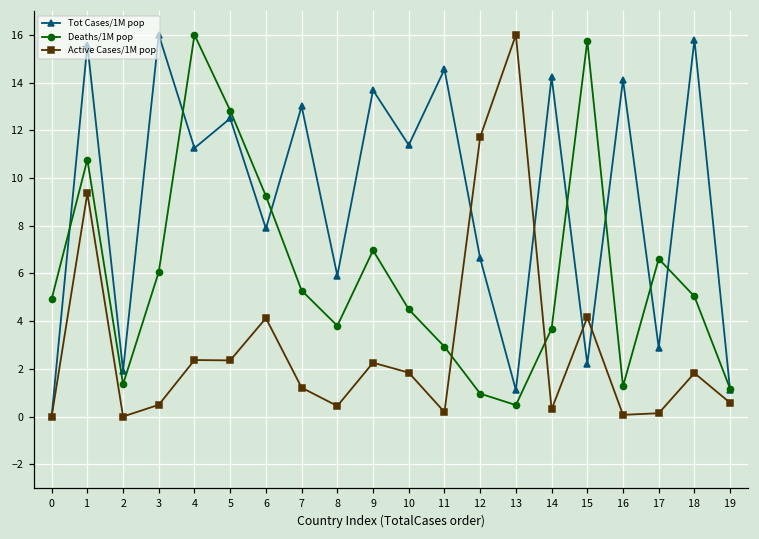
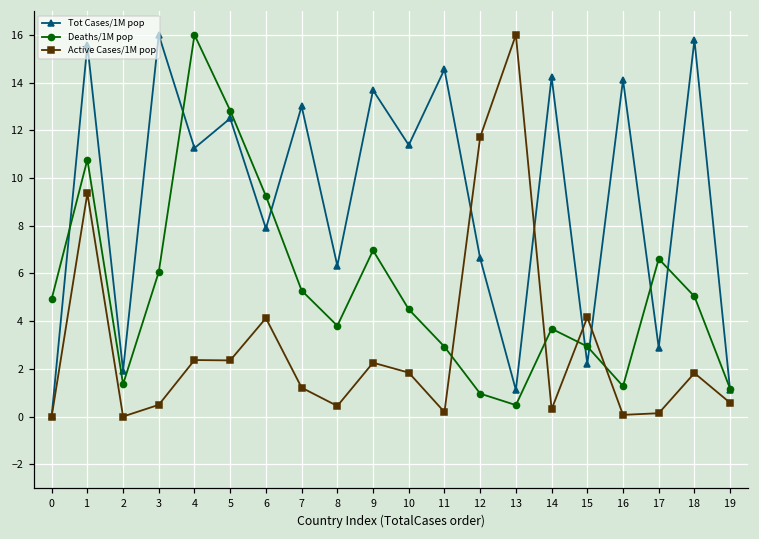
Tot Cases/1M pop, 8: 5.9 -> 6.3
Deaths/1M pop, 15: 15.8 -> 2.9
